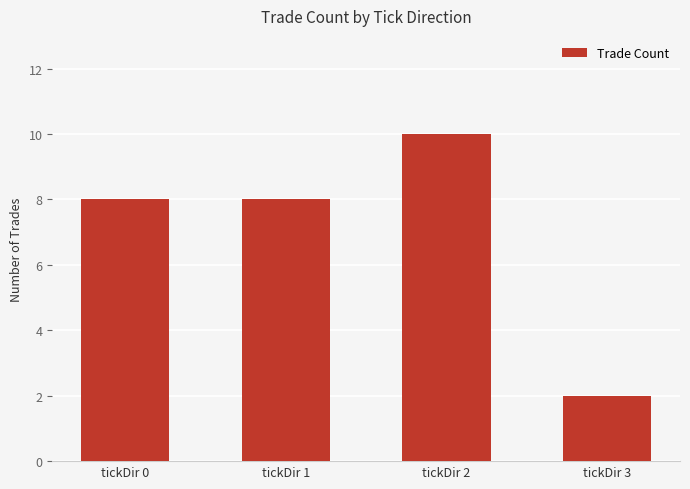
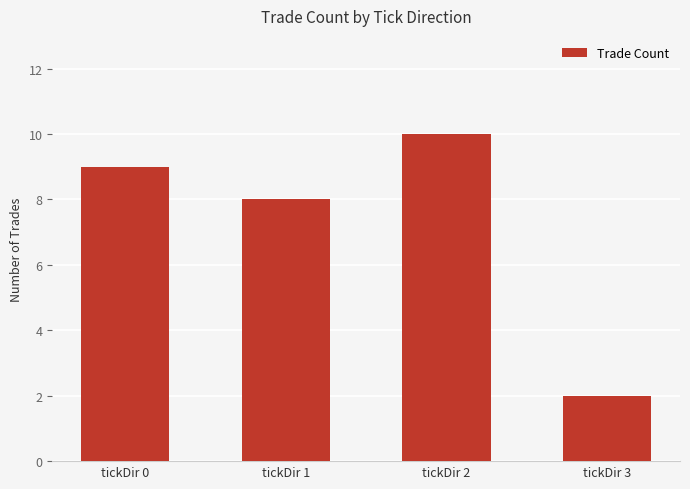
tickDir 0: 8 -> 9
